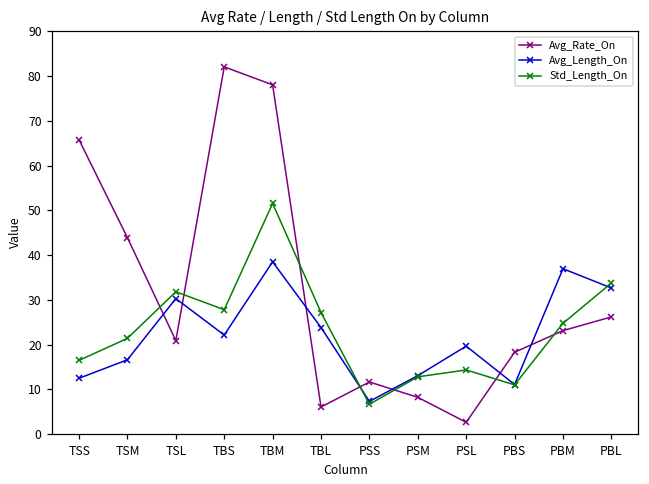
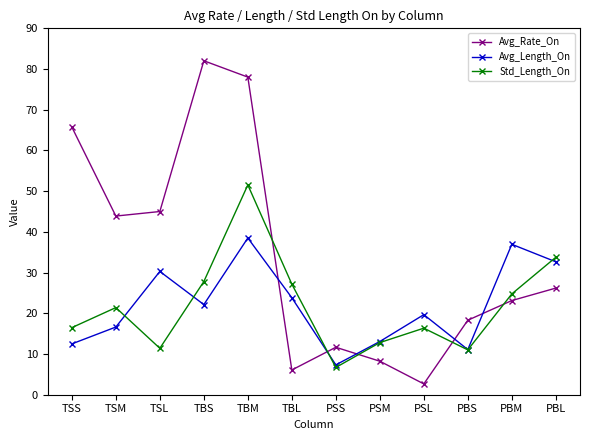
Avg_Rate_On, TSL: 21 -> 45
Std_Length_On, TSL: 32 -> 11
Std_Length_On, PSL: 14 -> 16
